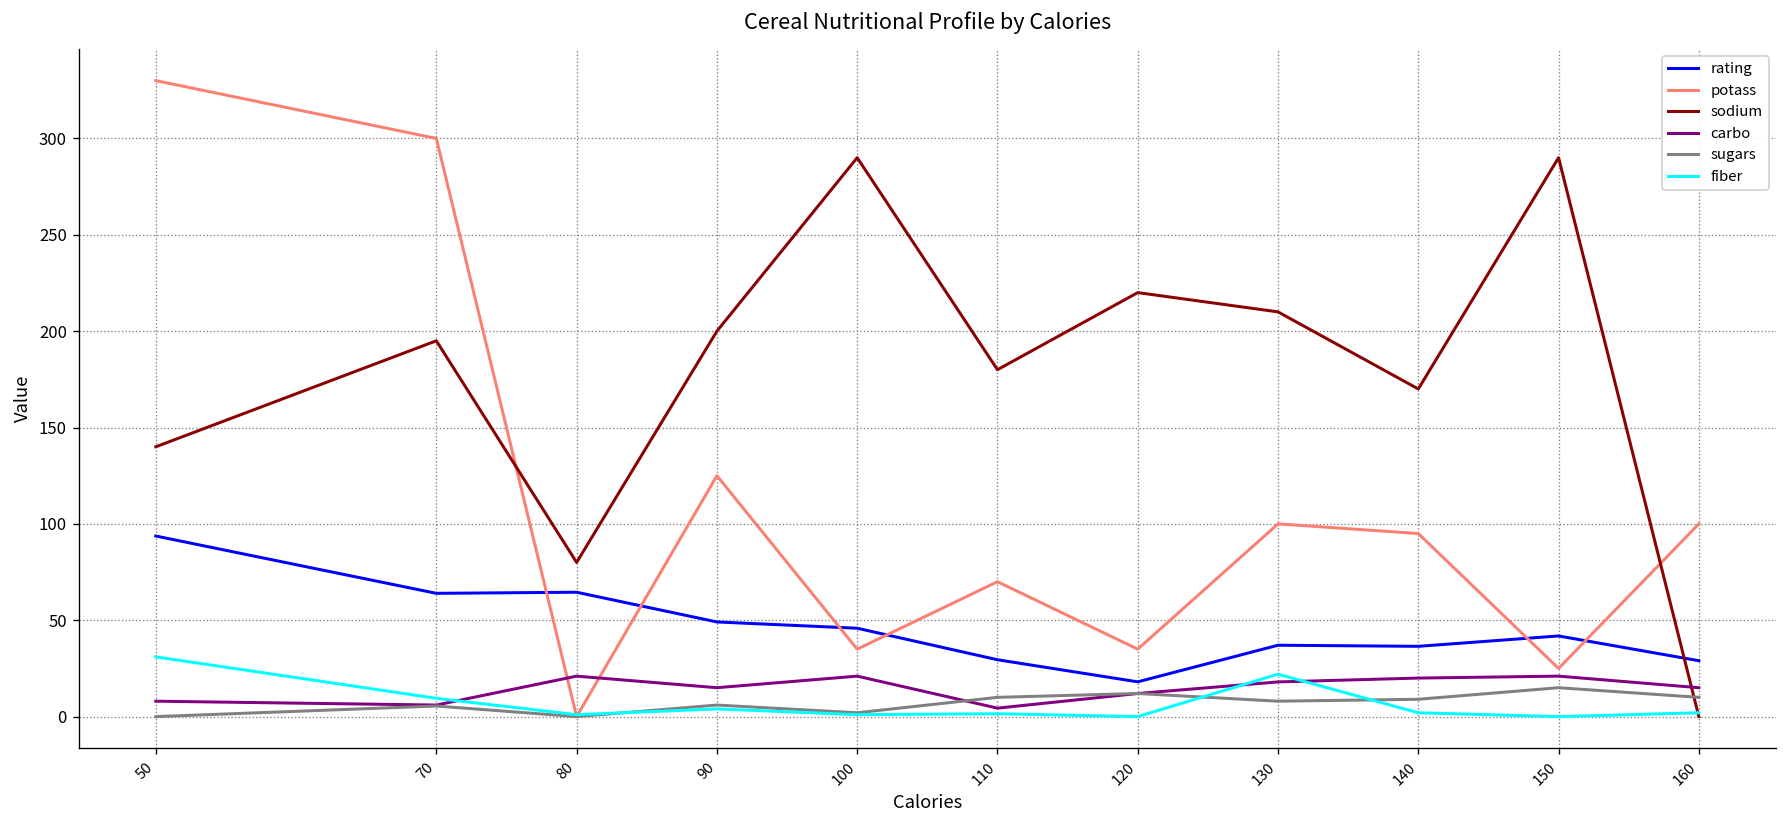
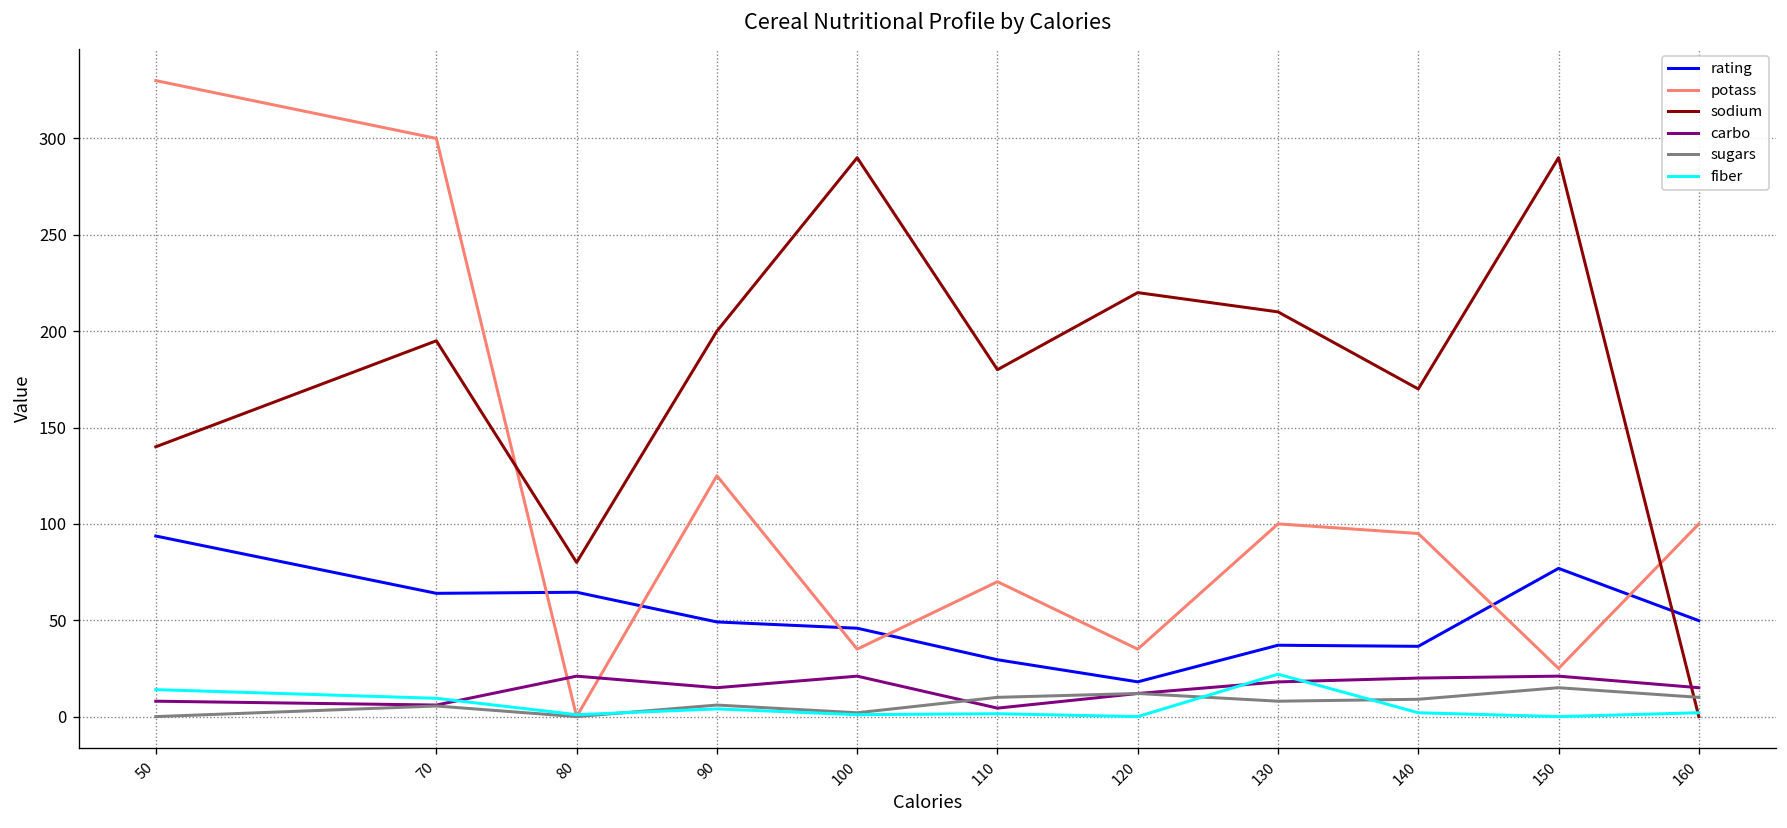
fiber, 50: 31 -> 14
rating, 150: 42 -> 77
rating, 160: 29 -> 50
